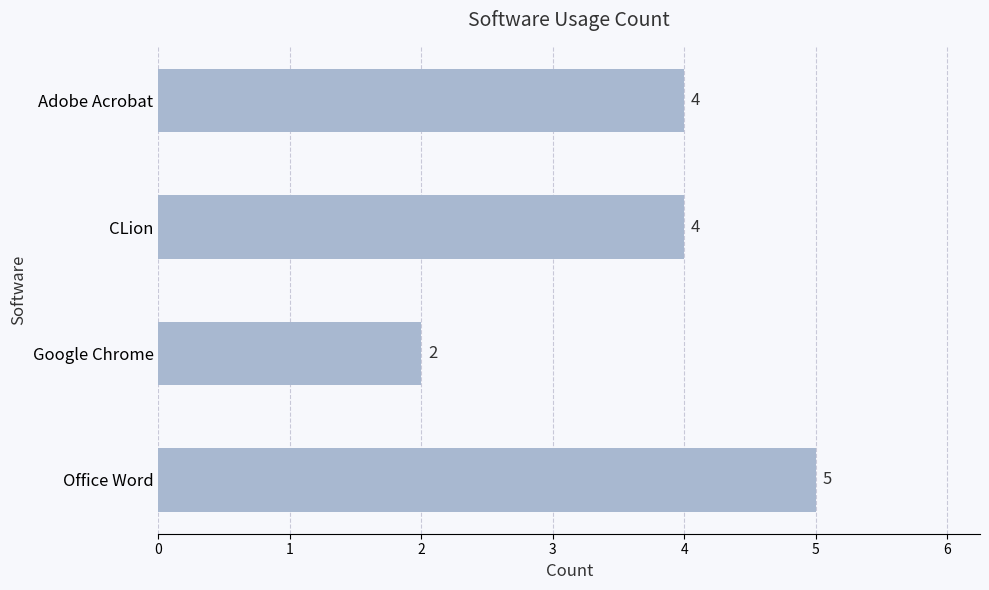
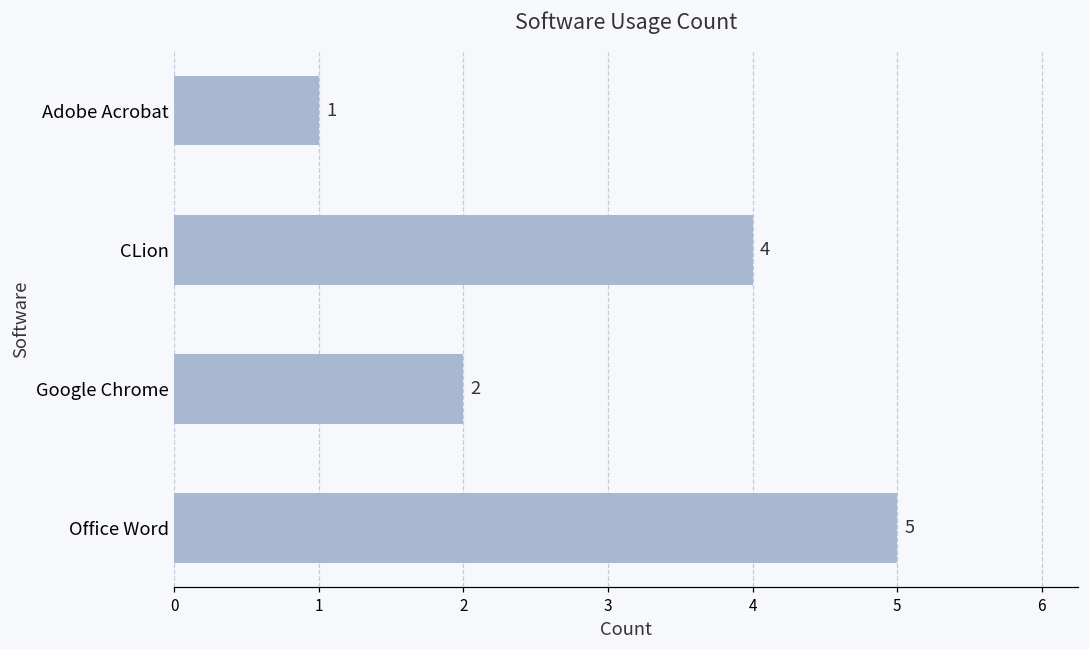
Adobe Acrobat: 4 -> 1
